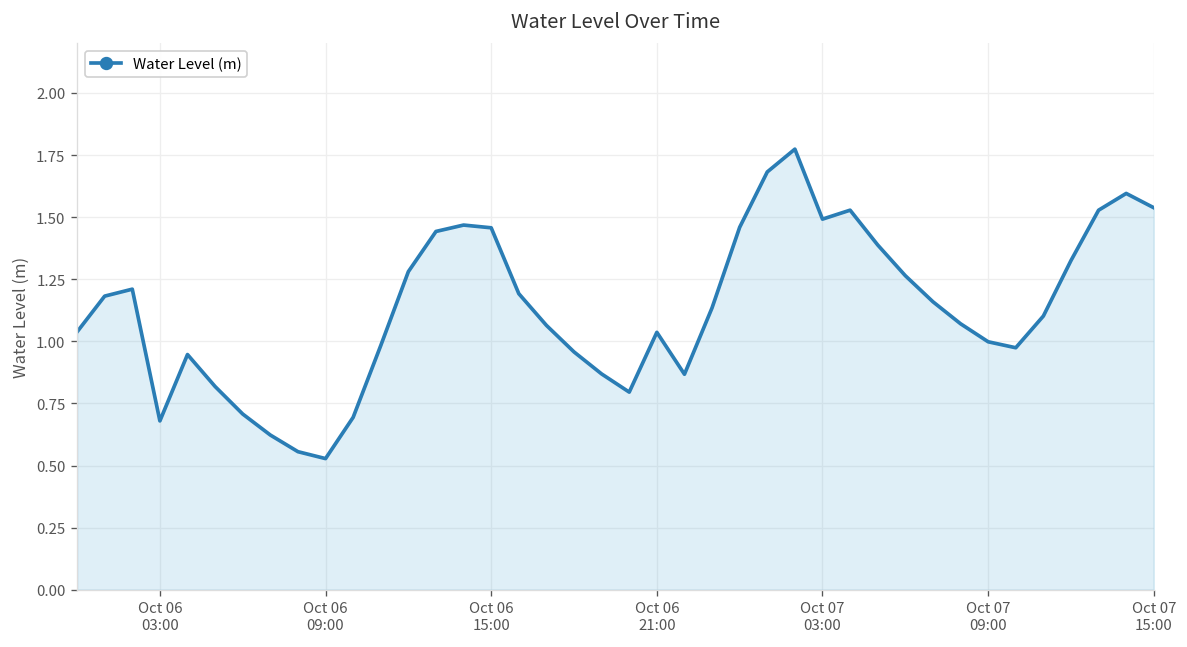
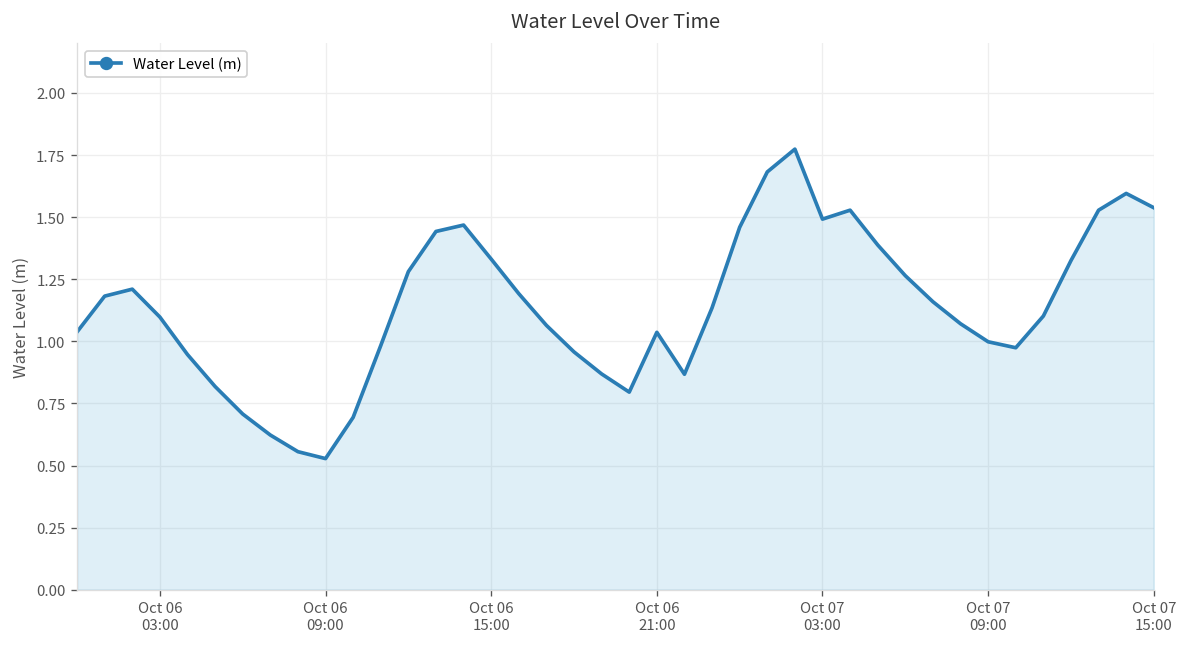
Oct 06 03:00: 0.68 -> 1.10
Oct 06 15:00: 1.46 -> 1.33
